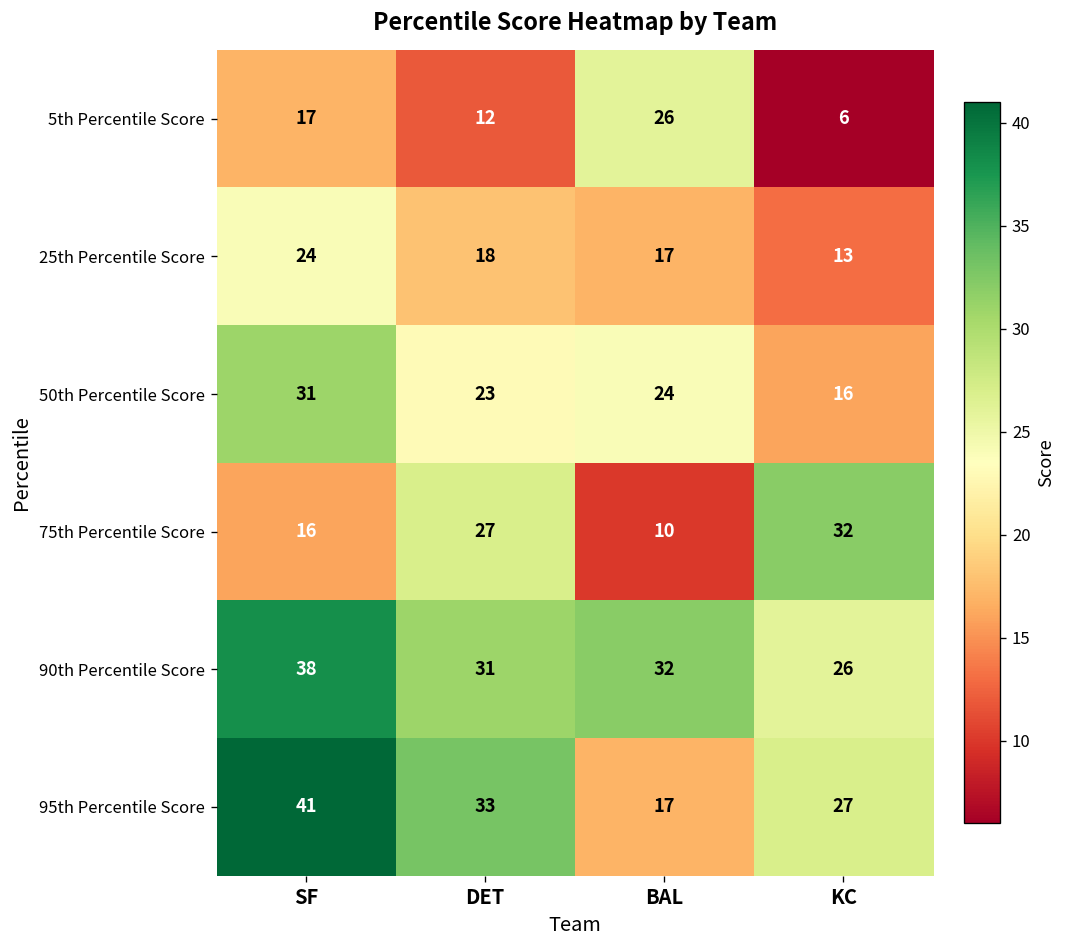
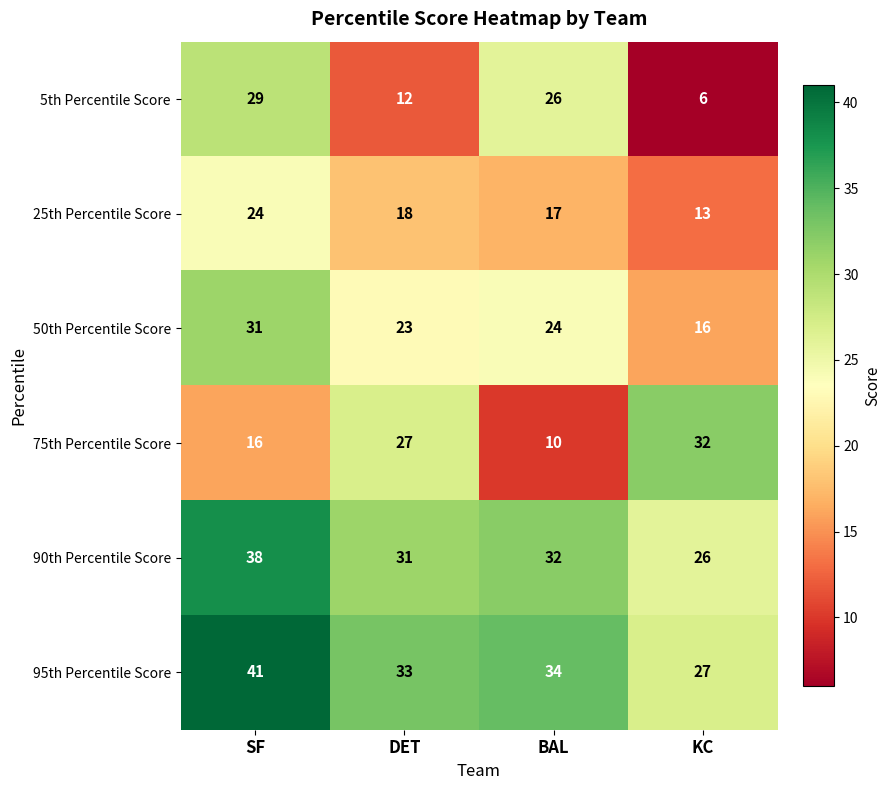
5th Percentile Score, SF: 17 -> 29
95th Percentile Score, BAL: 17 -> 34
